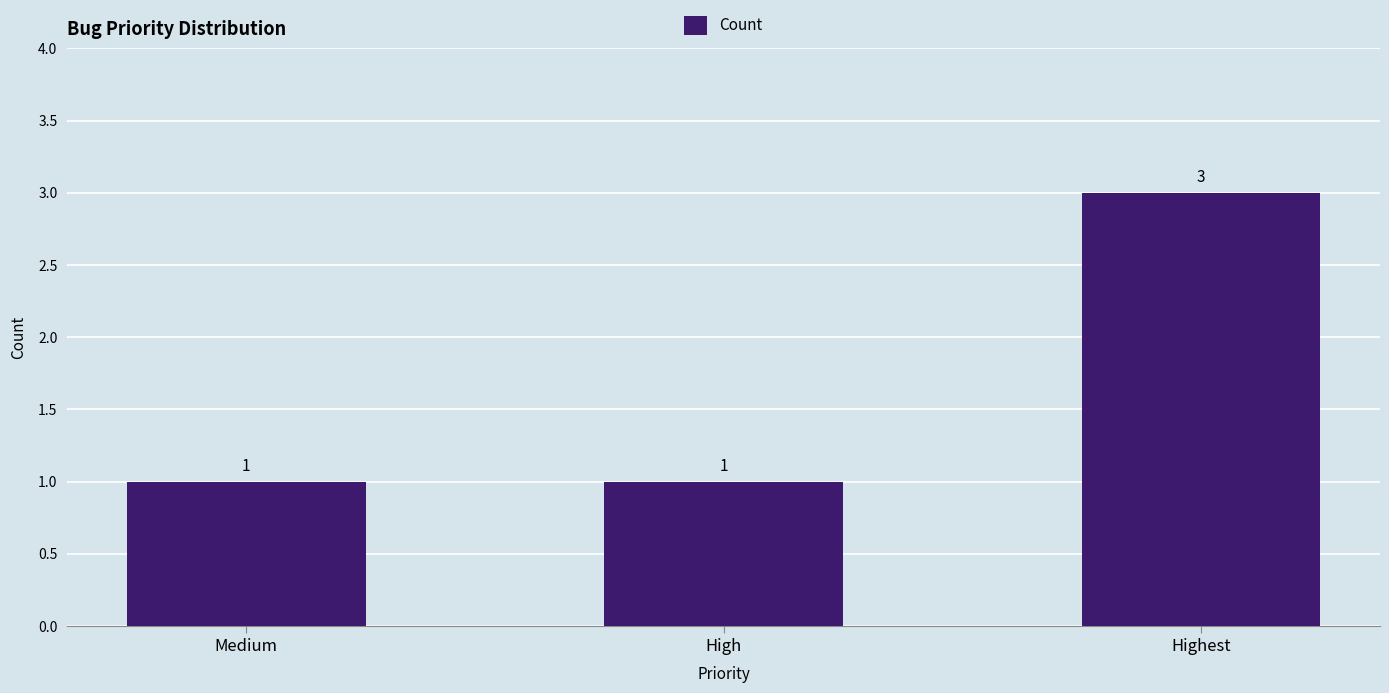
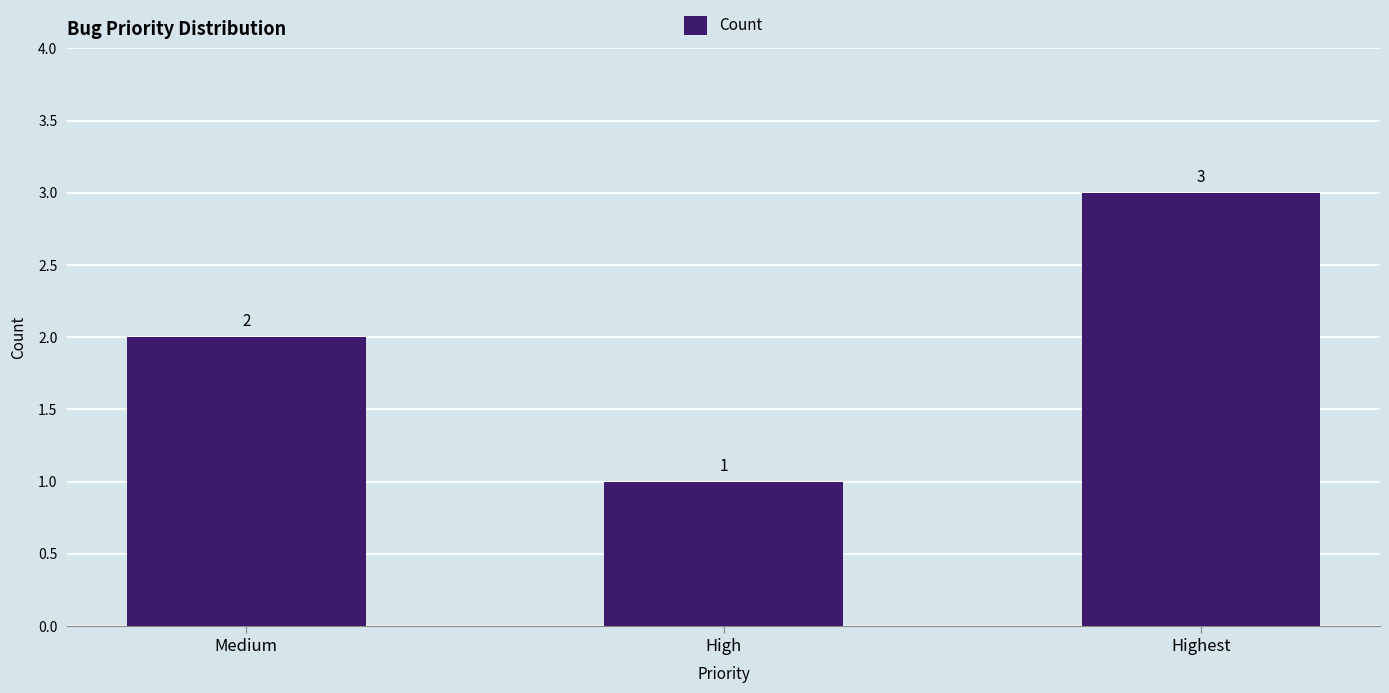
Medium: 1 -> 2
